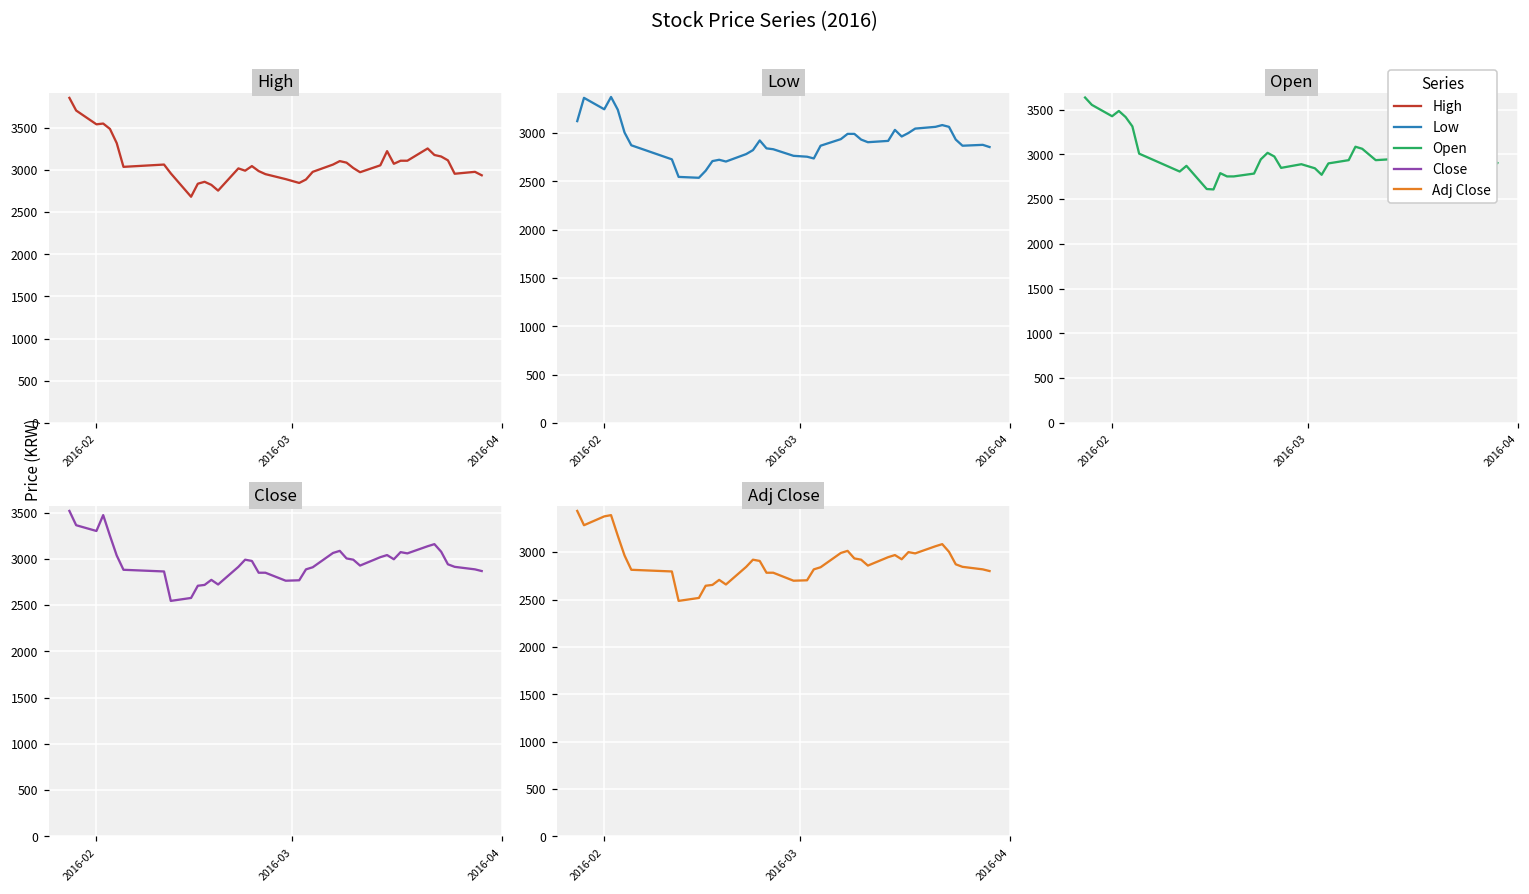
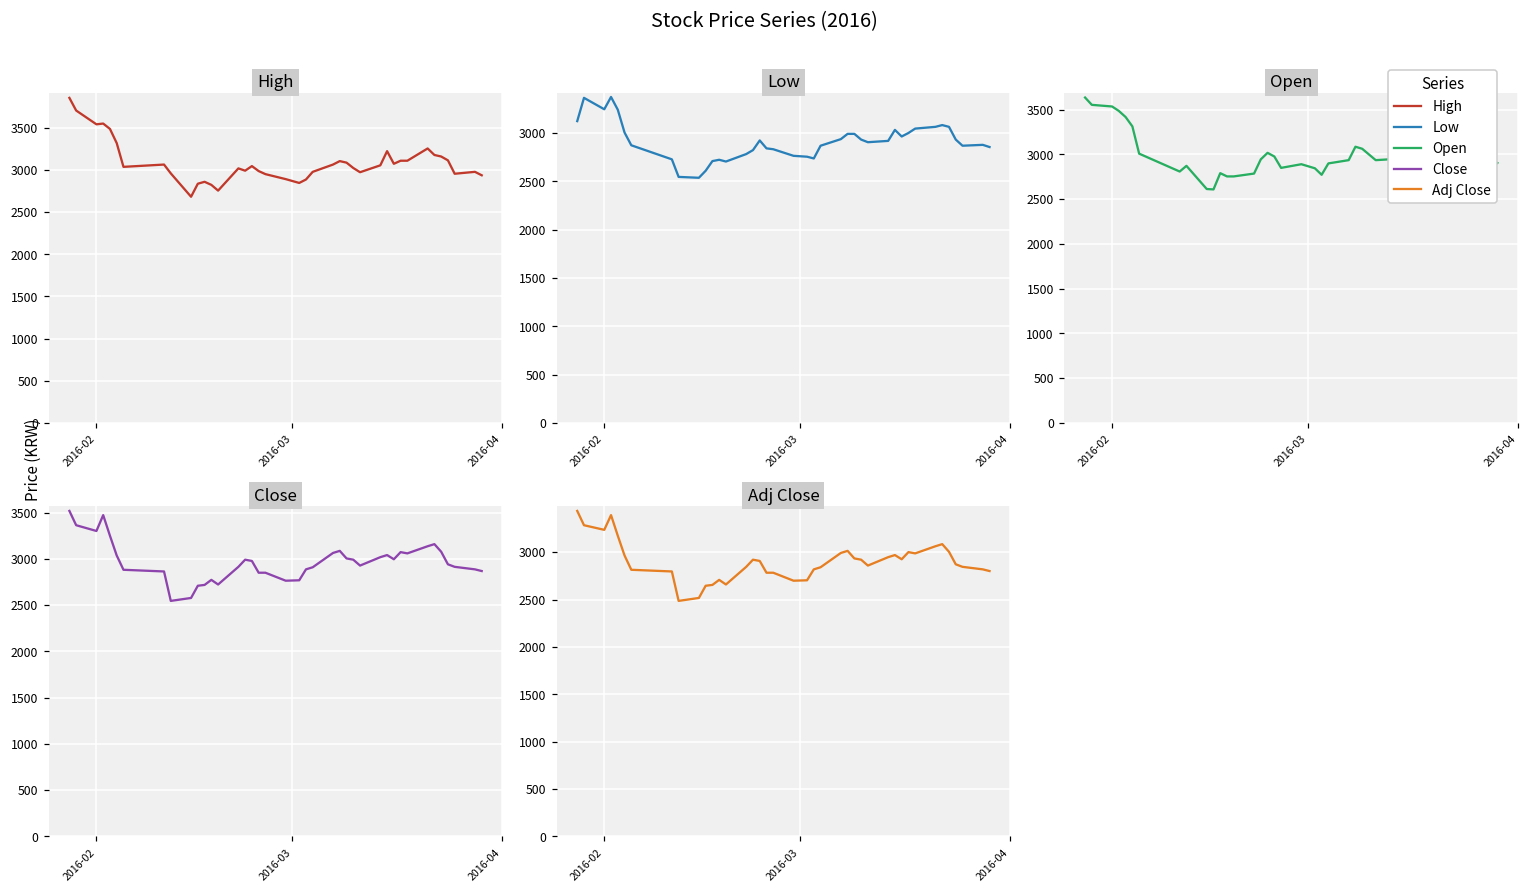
Open, 2016-02: 3400 -> 3500
Adj Close, 2016-02: 3400 -> 3200
